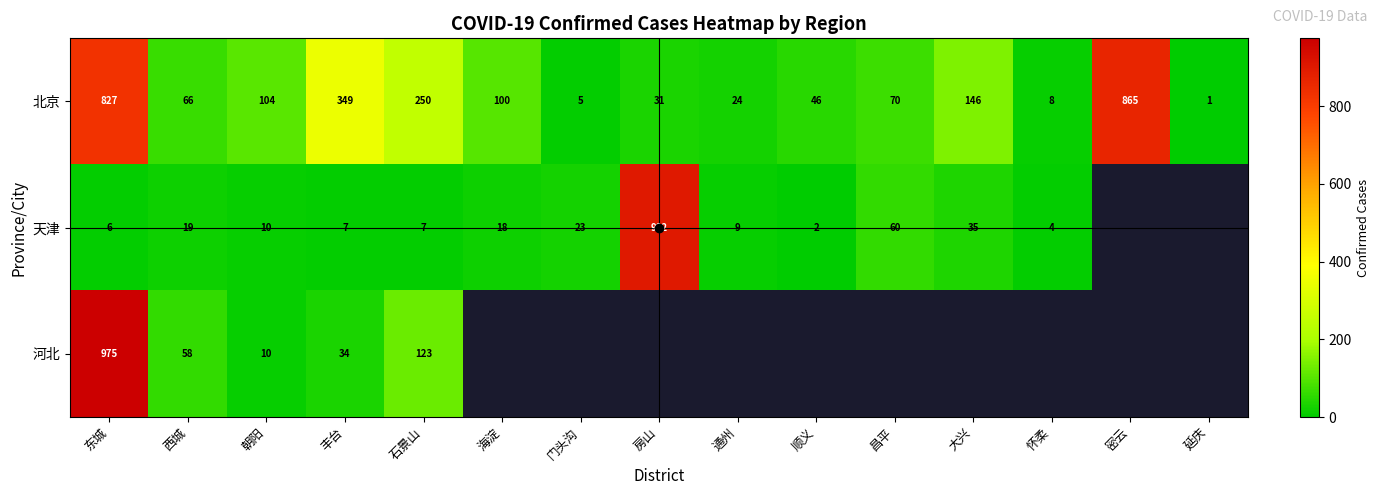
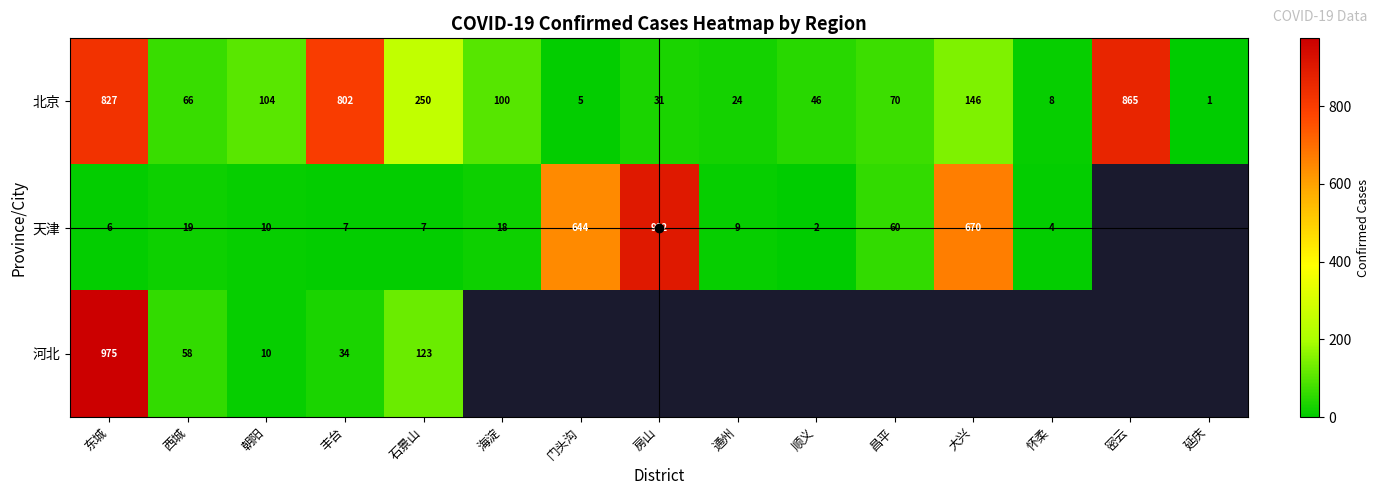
北京, 丰台: 349 -> 802
天津, 门头沟: 23 -> 644
天津, 大兴: 35 -> 670
